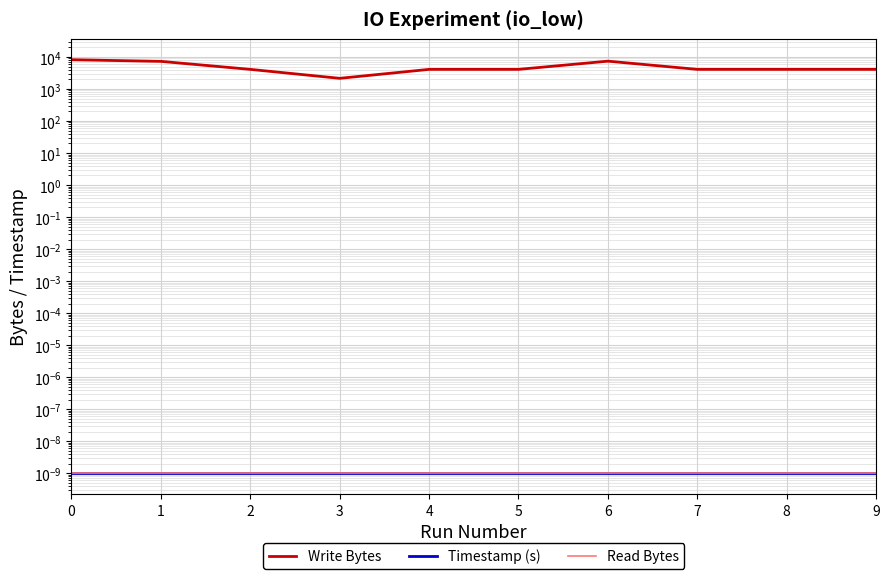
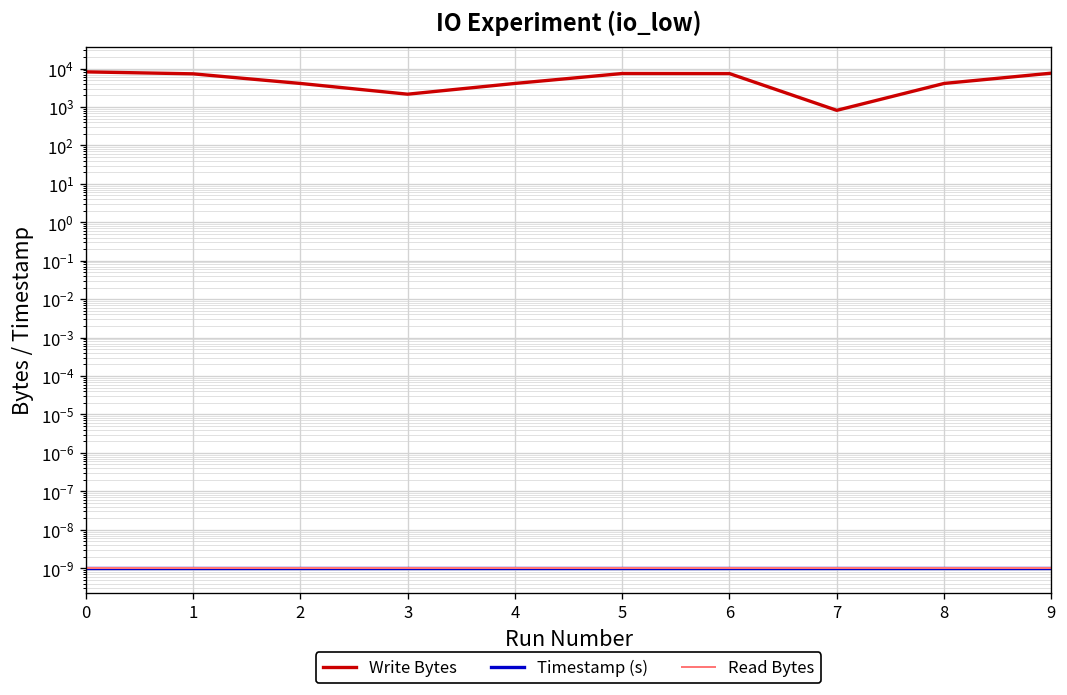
Write Bytes, 5: 4000 -> 7000
Write Bytes, 7: 4000 -> 800
Write Bytes, 9: 4000 -> 8000
